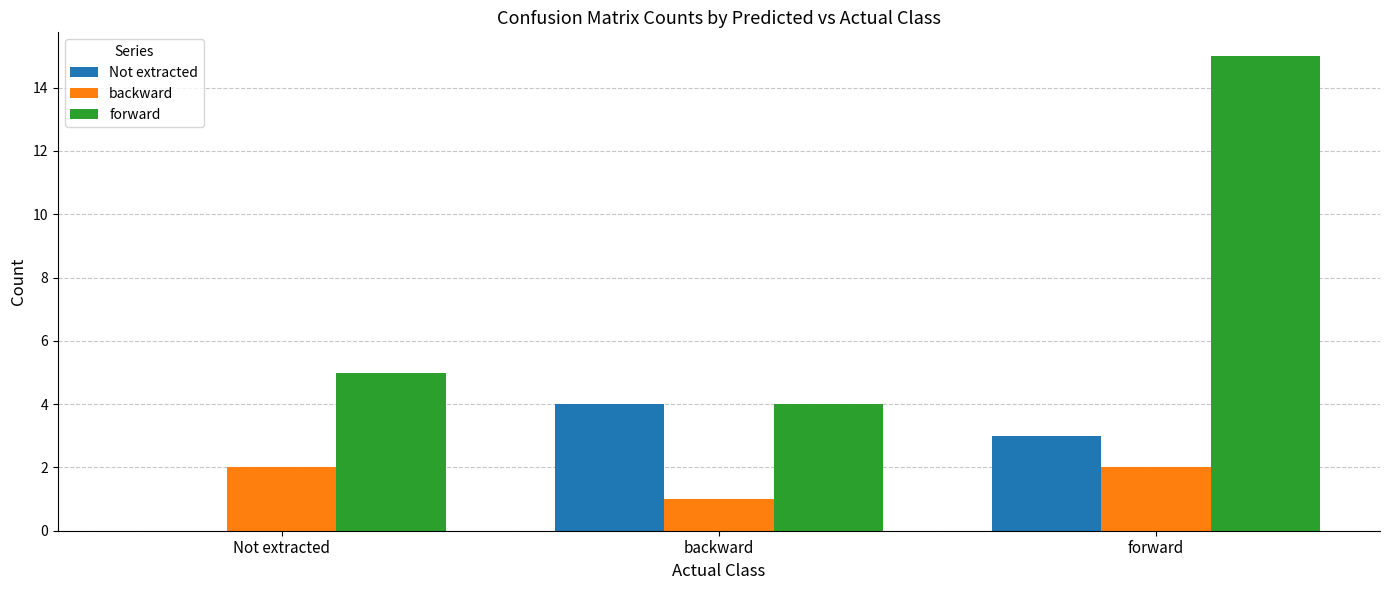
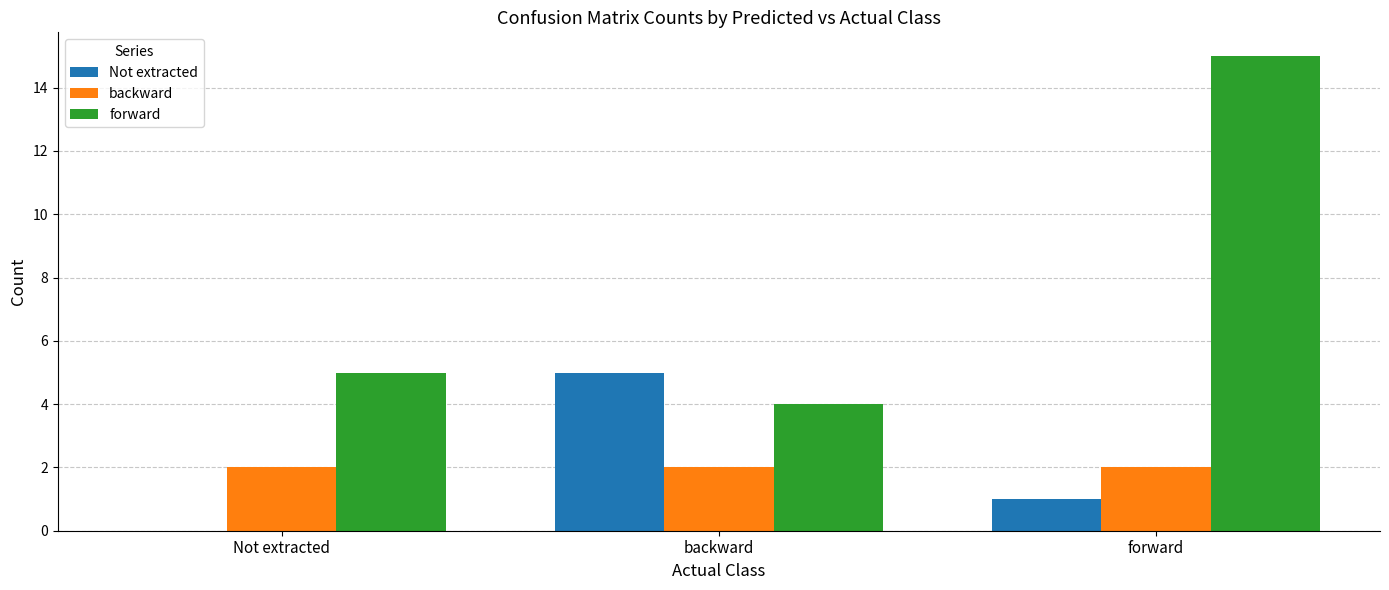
Not extracted, backward: 4 -> 5
backward, backward: 1 -> 2
Not extracted, forward: 3 -> 1
